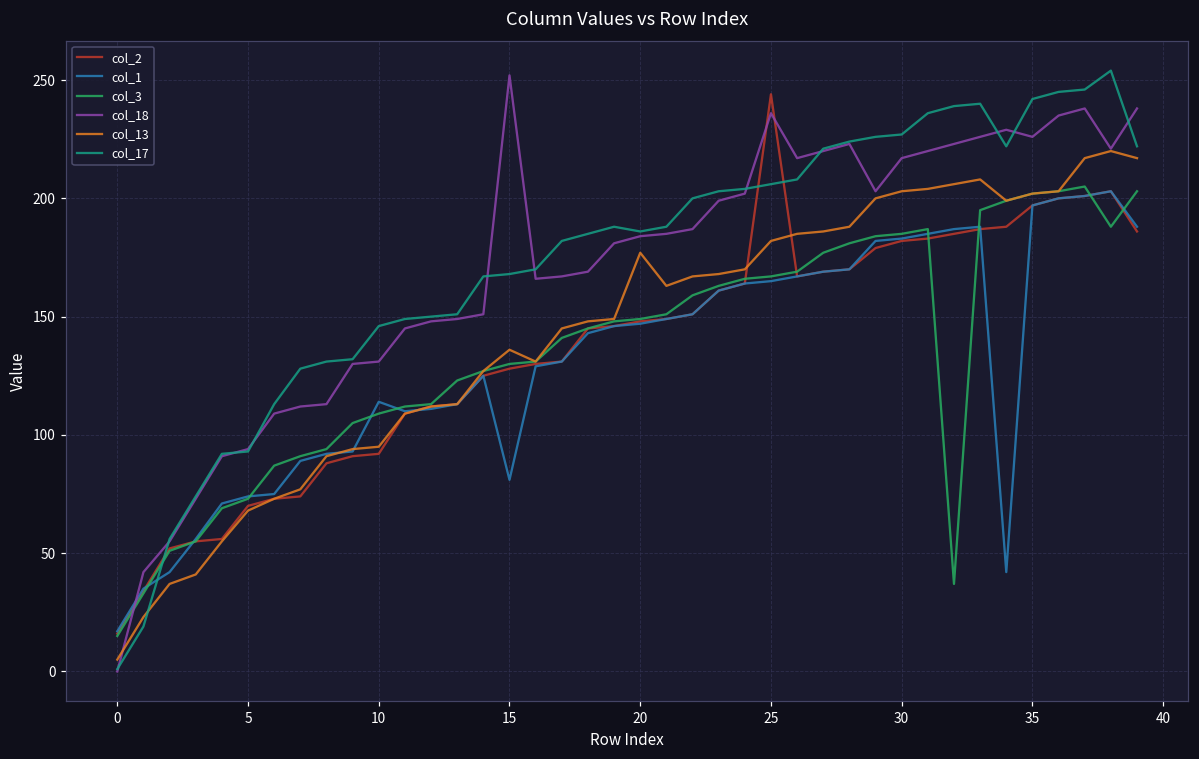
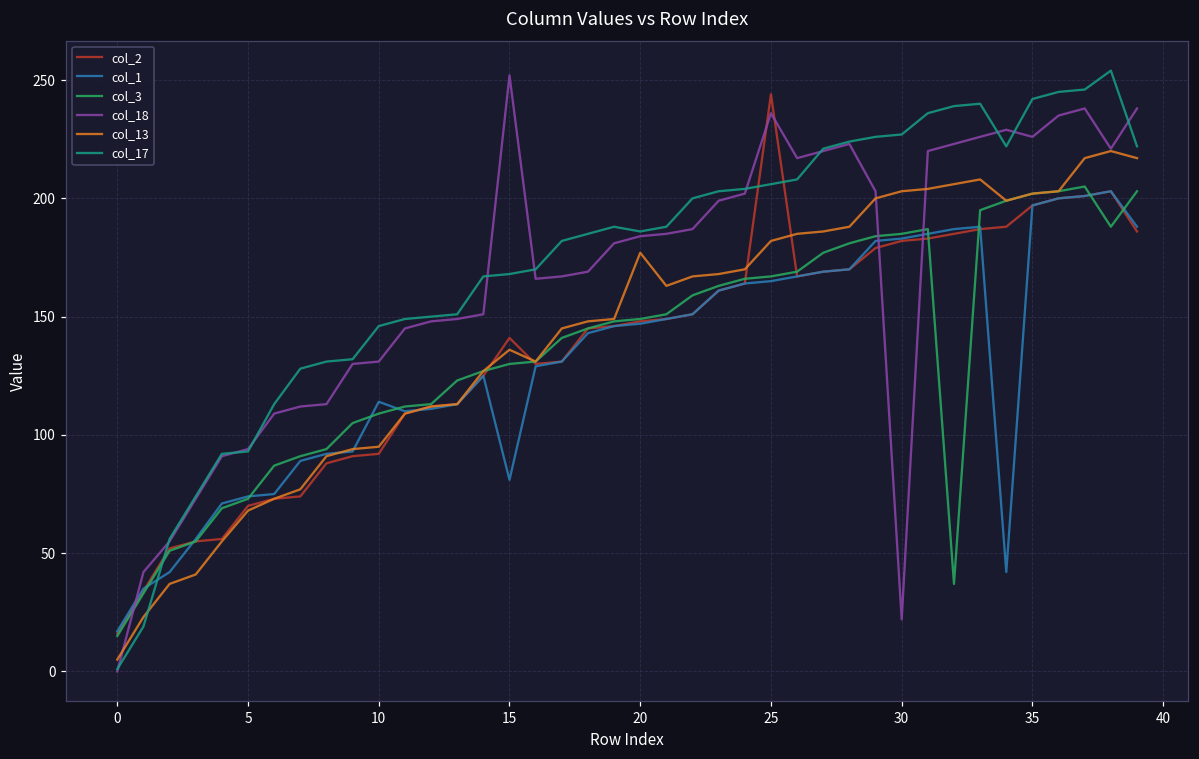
col_2, 15: 128 -> 141
col_18, 30: 217 -> 22
